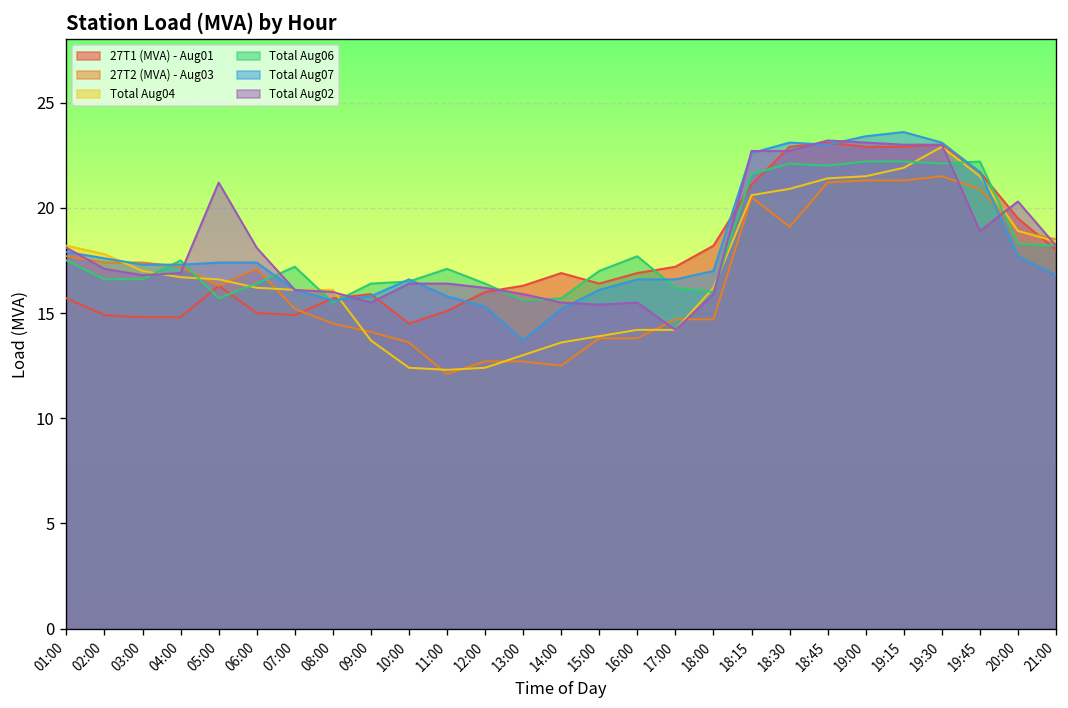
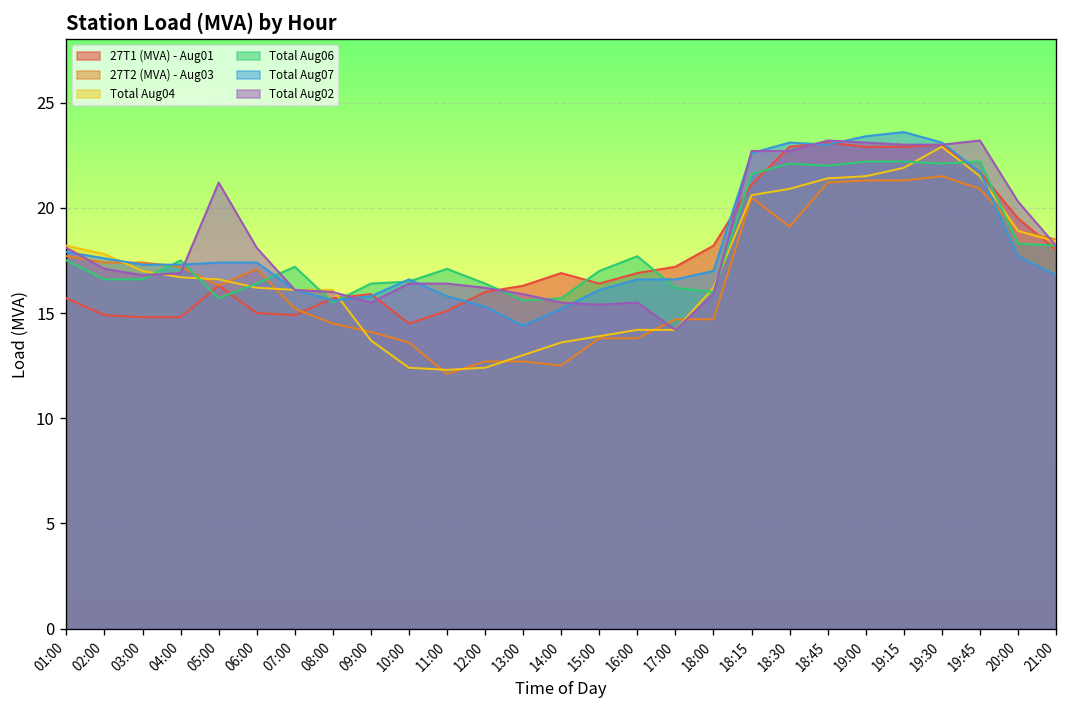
Total Aug07, 13:00: 13.7 -> 14.4
Total Aug02, 19:45: 18.9 -> 23.2
